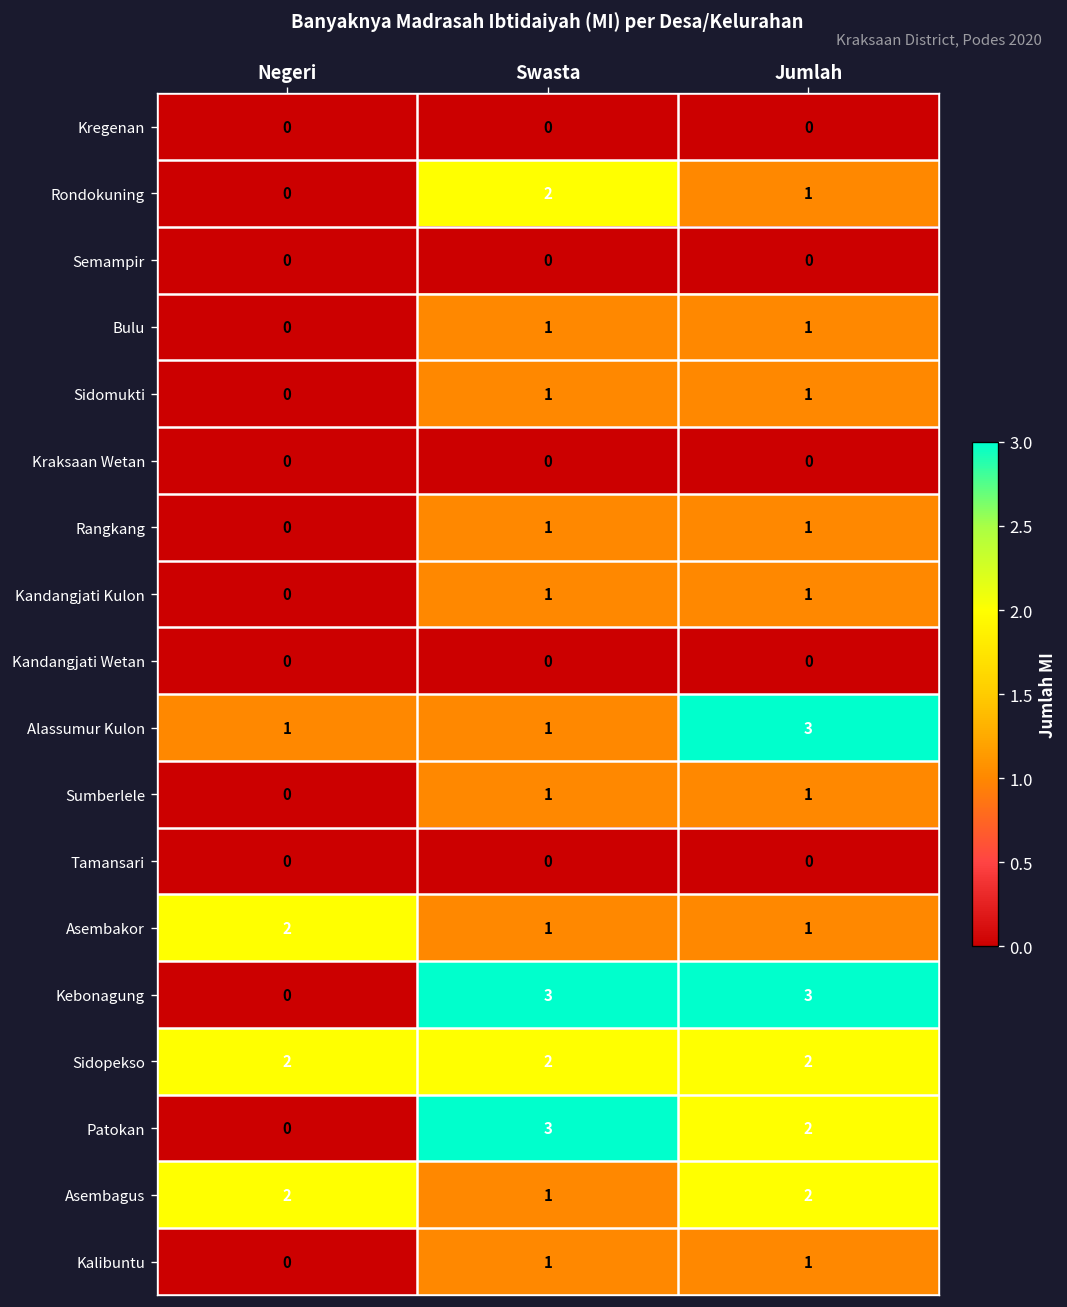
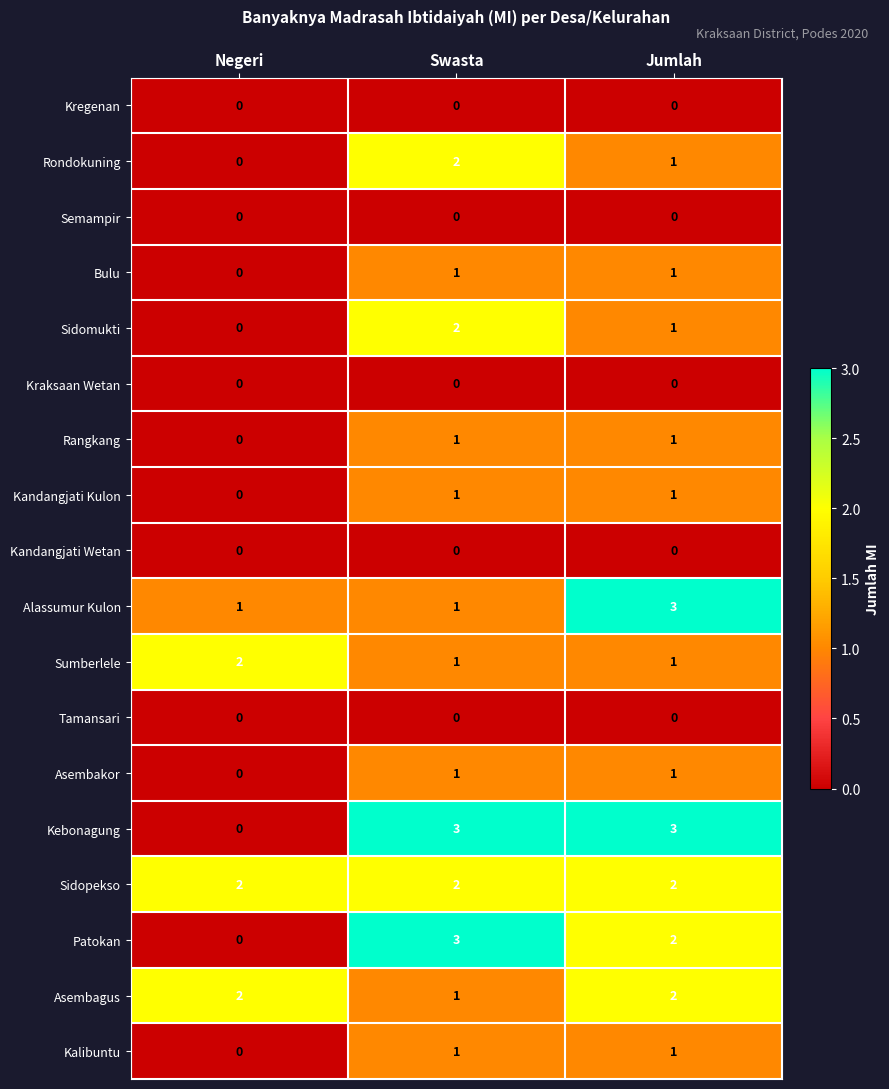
Sidomukti, Swasta: 1 -> 2
Sumberlele, Negeri: 0 -> 2
Asembakor, Negeri: 2 -> 0
